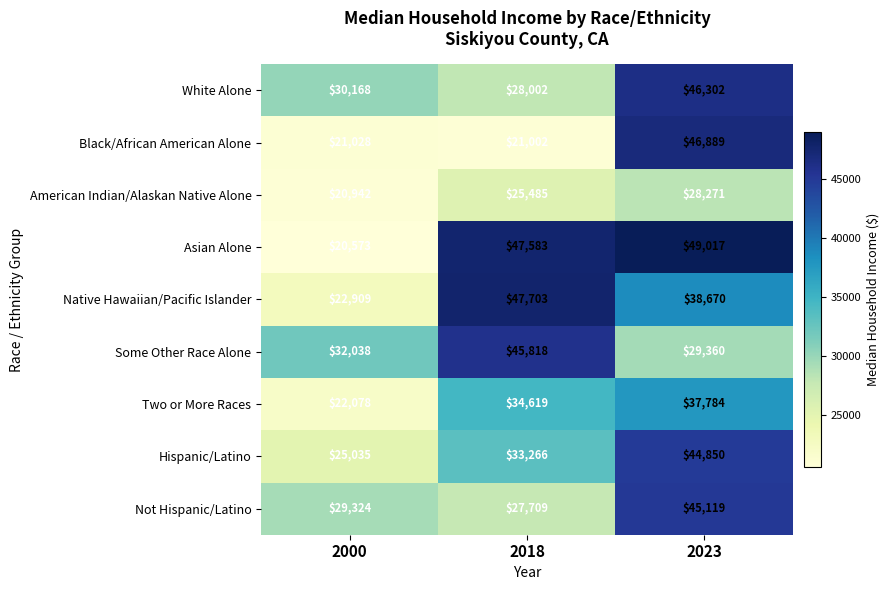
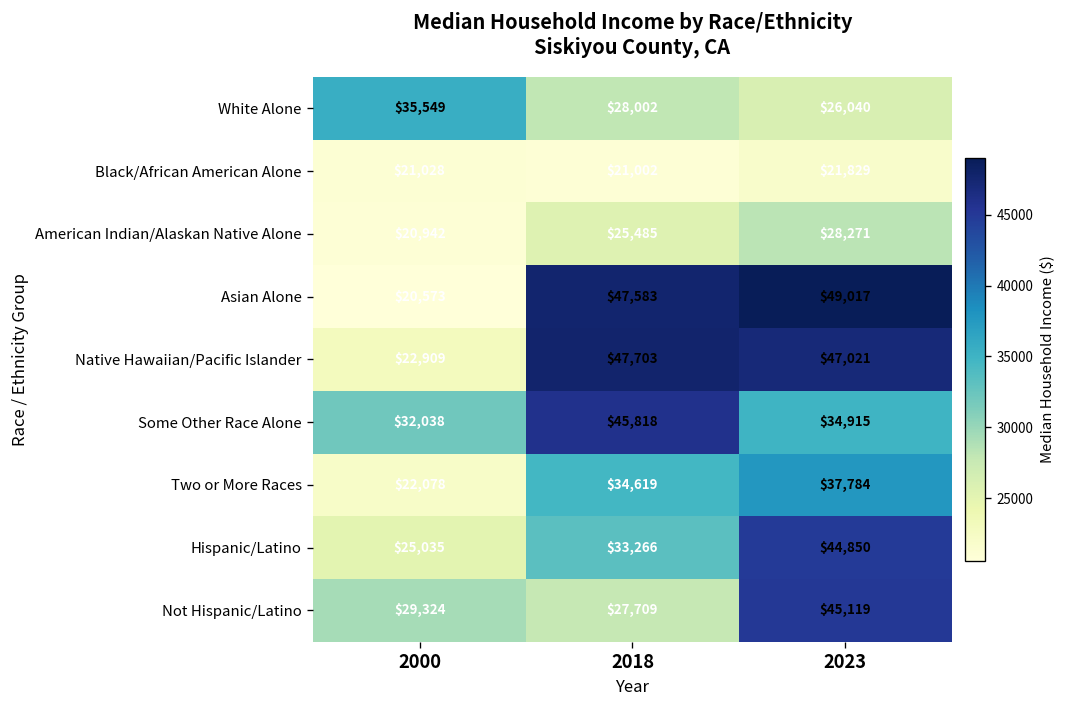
White Alone, 2000: $30,168 -> $35,549
White Alone, 2023: $46,302 -> $26,040
Black/African American Alone, 2023: $46,889 -> $21,829
Native Hawaiian/Pacific Islander, 2023: $38,670 -> $47,021
Some Other Race Alone, 2023: $29,360 -> $34,915
